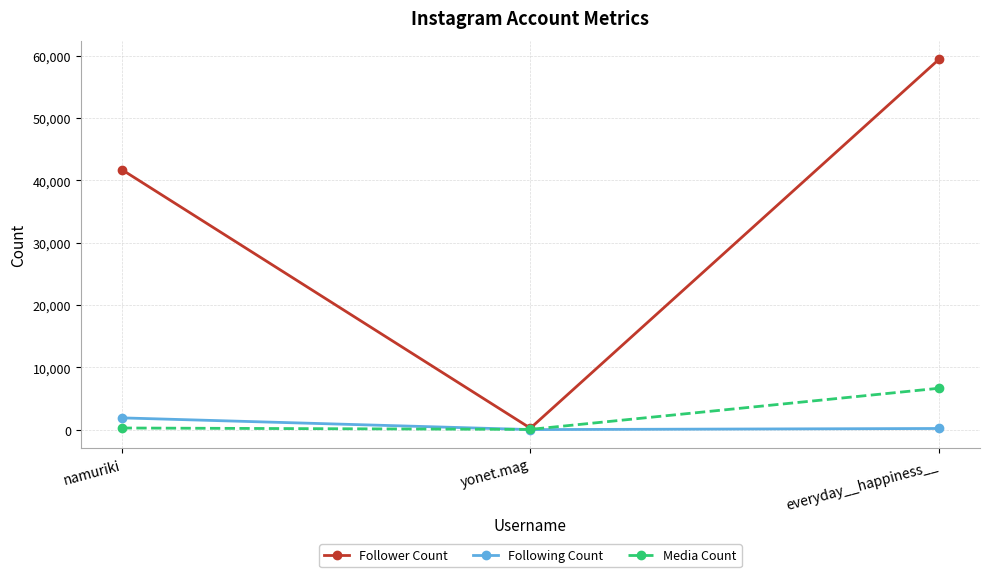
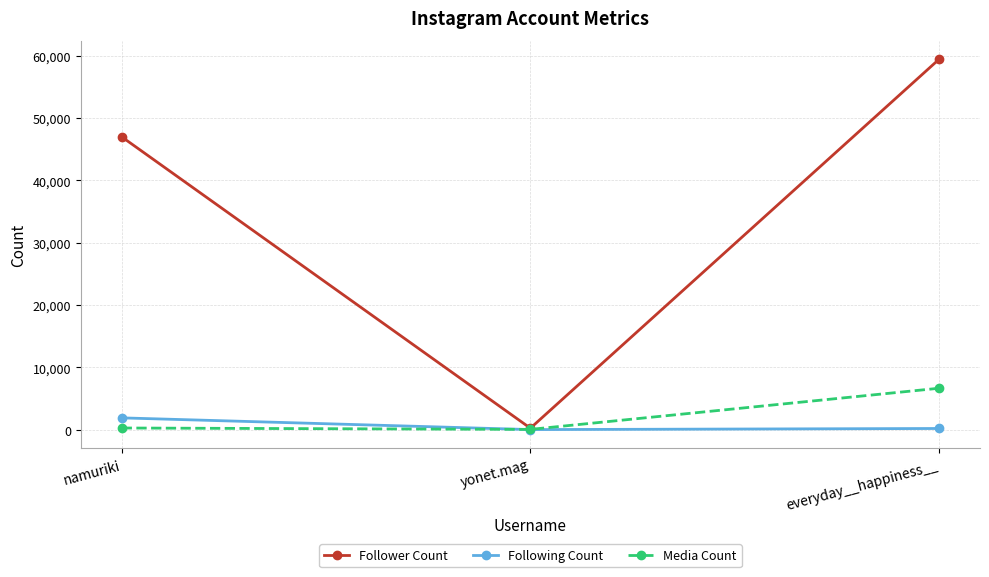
Follower Count, namuriki: 42,000 -> 47,000
